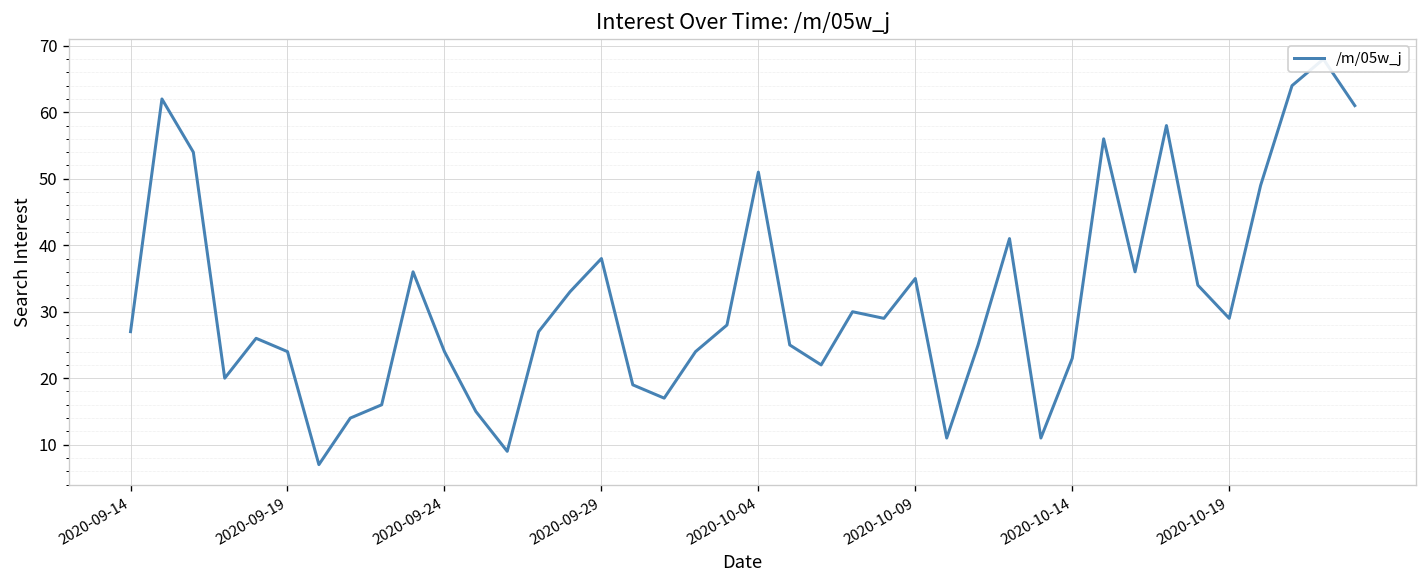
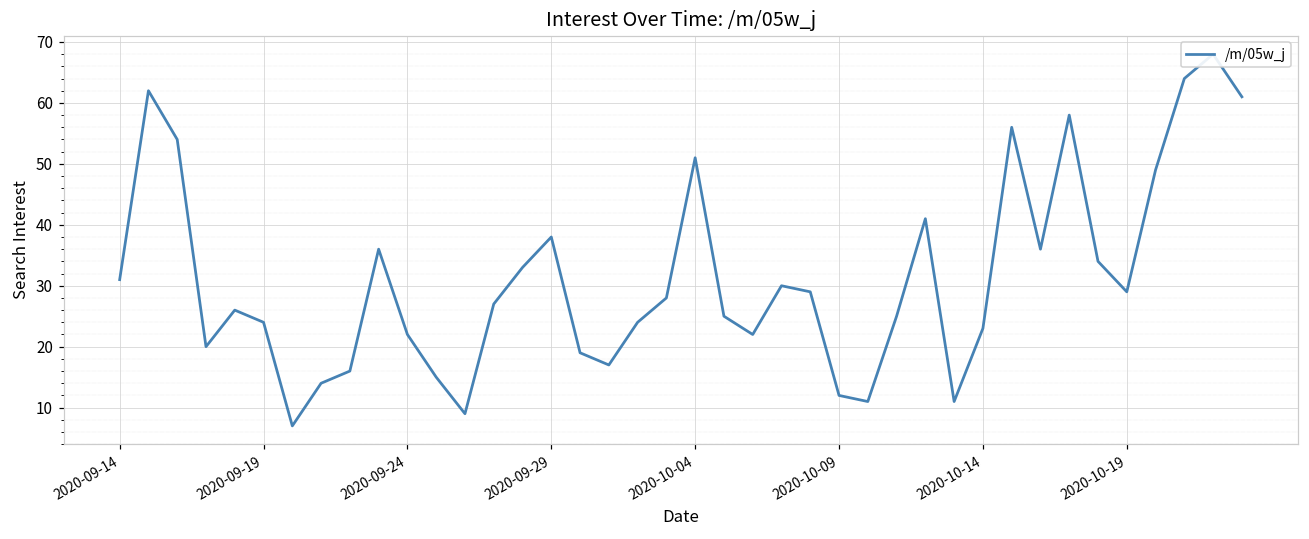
2020-09-14: 27 -> 31
2020-09-24: 24 -> 22
2020-10-09: 35 -> 12
